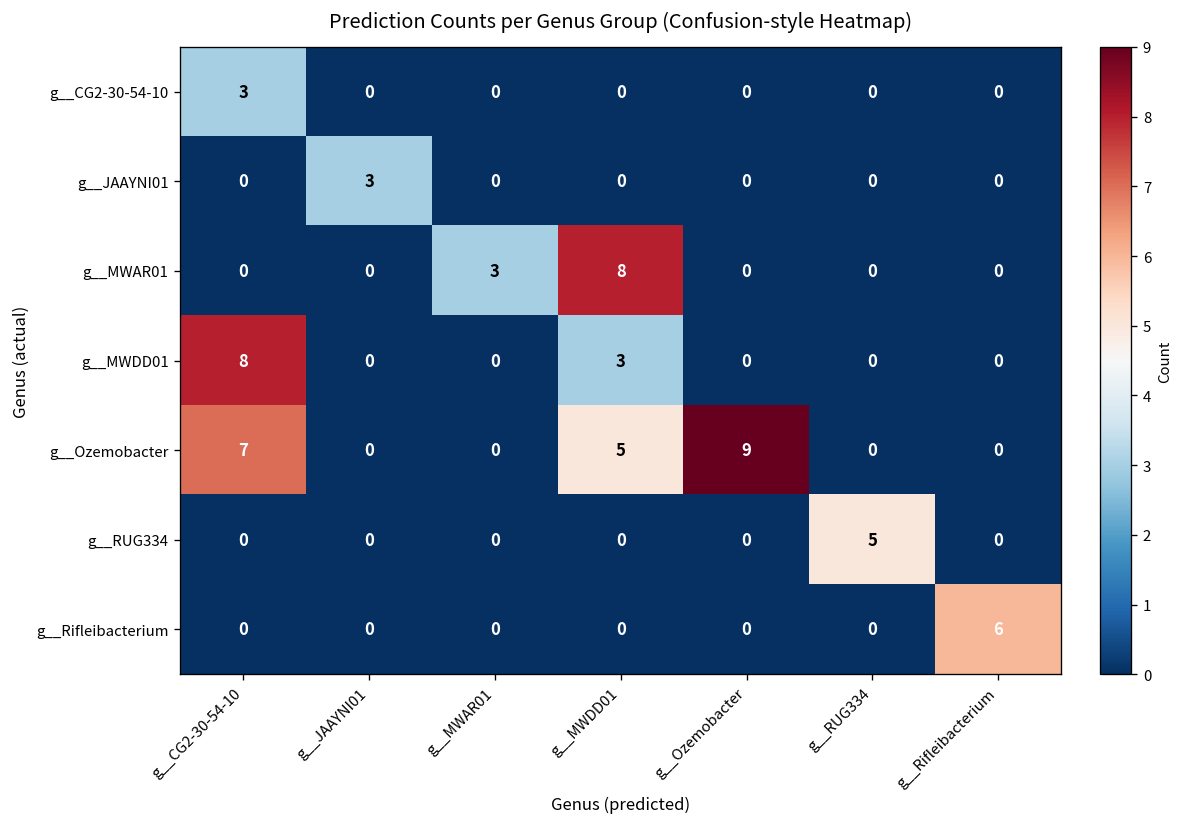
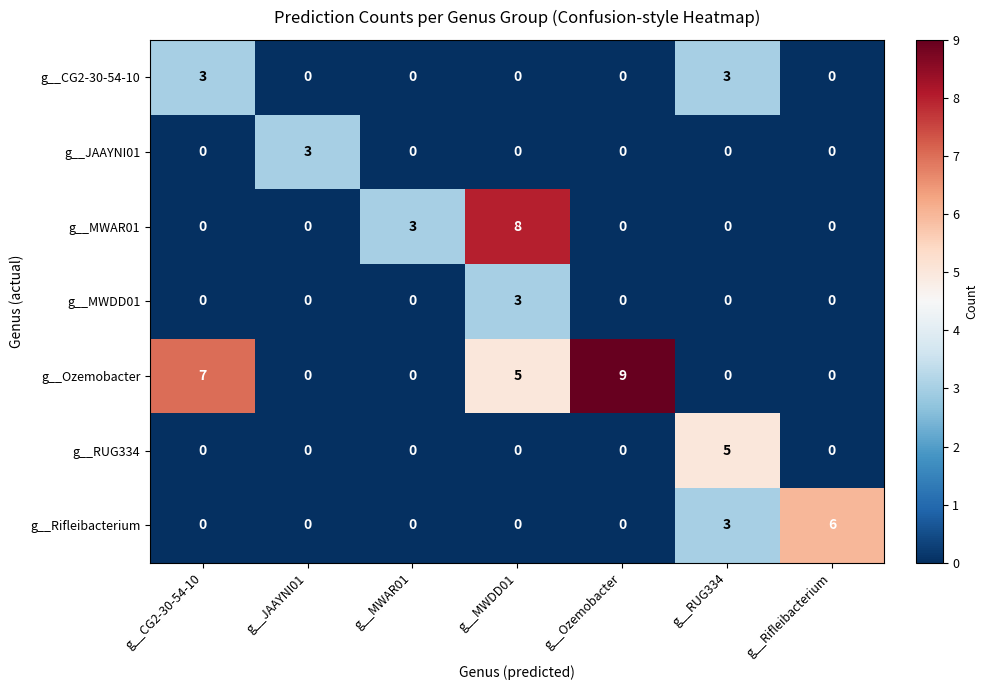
g__CG2-30-54-10, g__RUG334: 0 -> 3
g__MWDD01, g__CG2-30-54-10: 8 -> 0
g__Rifleibacterium, g__RUG334: 0 -> 3
